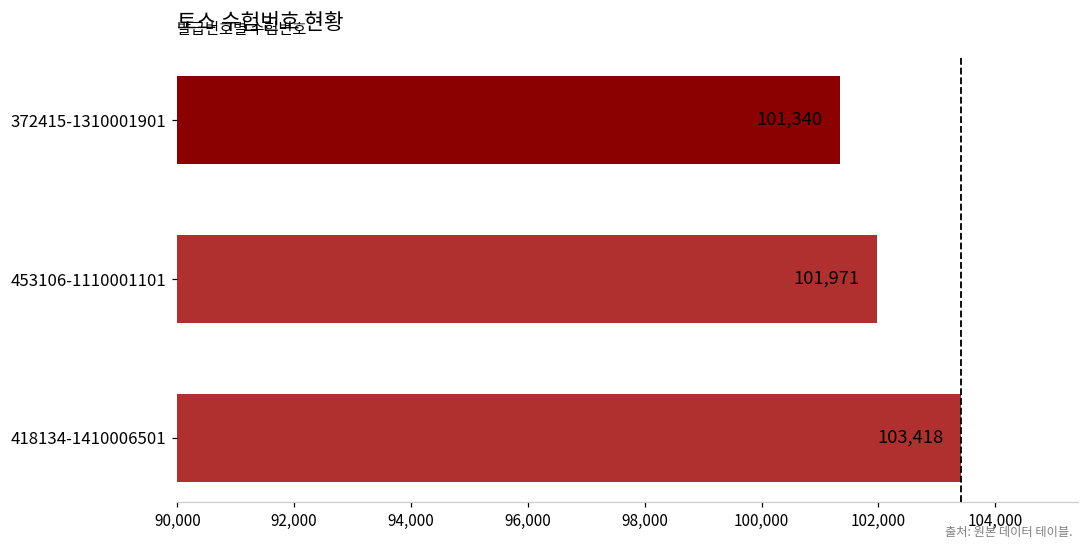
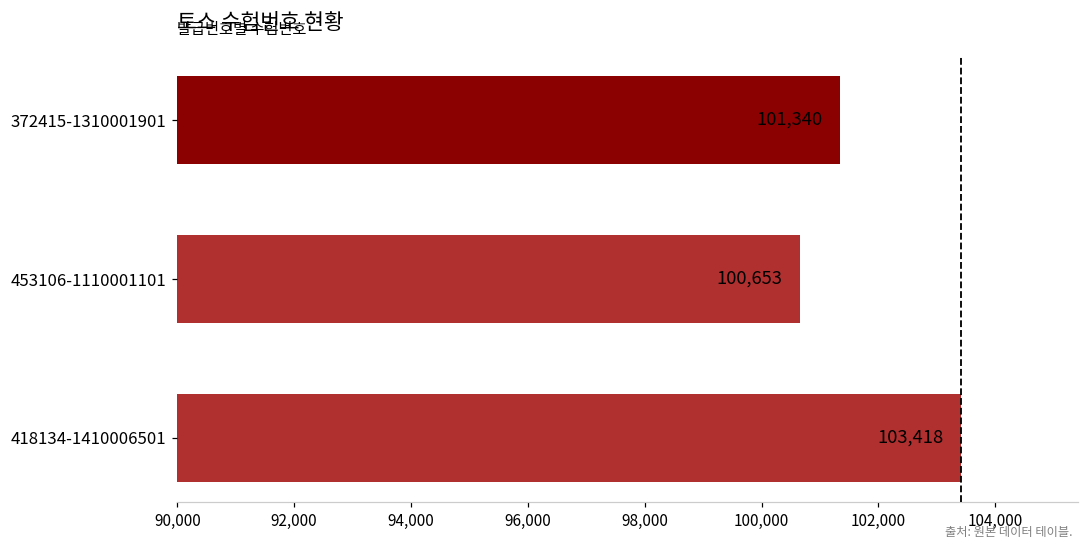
453106-1110001101: 101,971 -> 100,653
